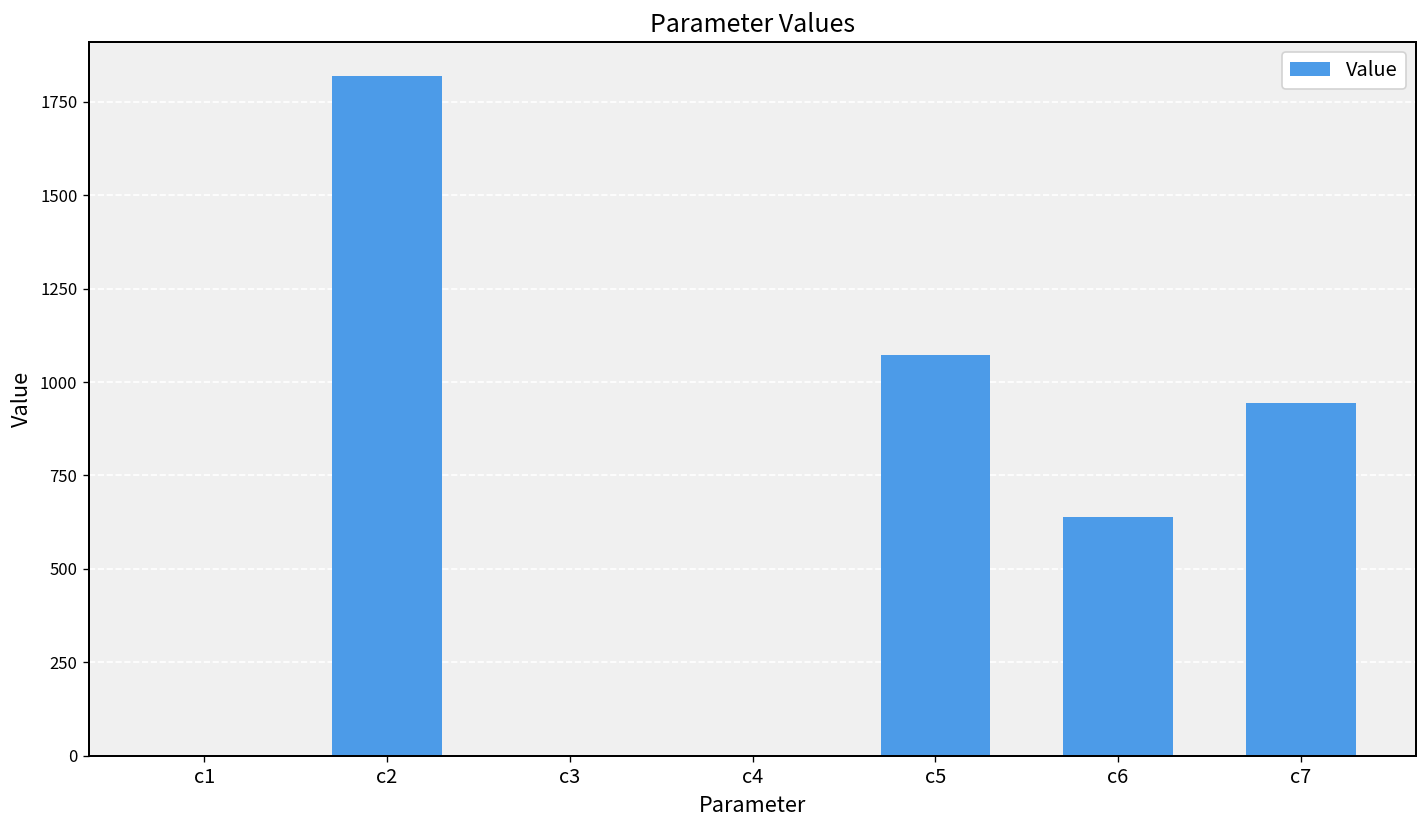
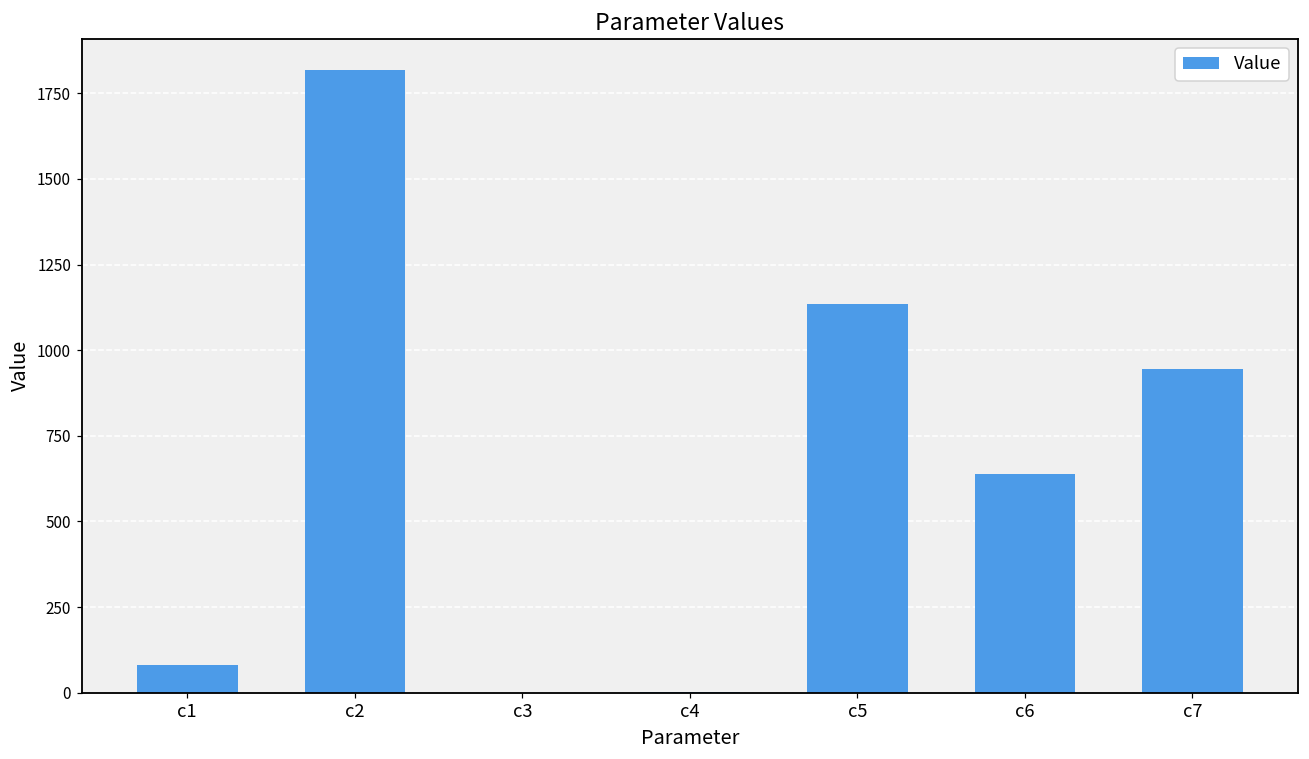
c1: 0 -> 80
c5: 1070 -> 1140
